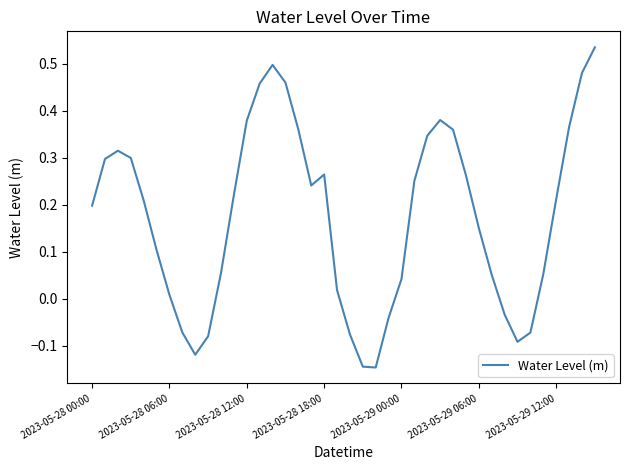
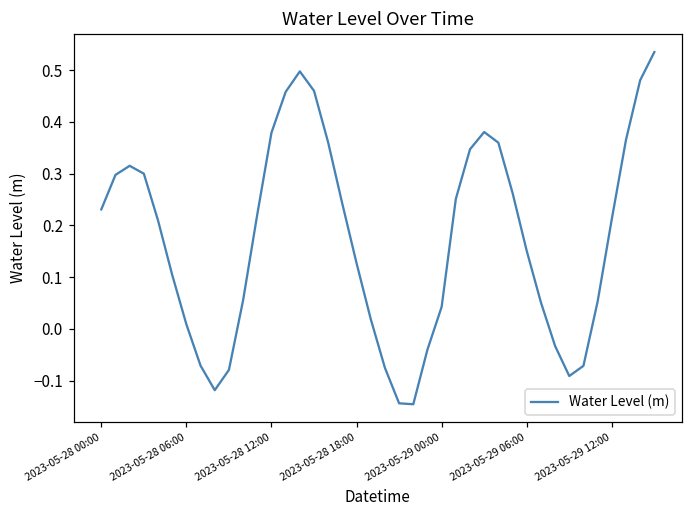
2023-05-28 00:00: 0.20 -> 0.23
2023-05-28 18:00: 0.26 -> 0.13
